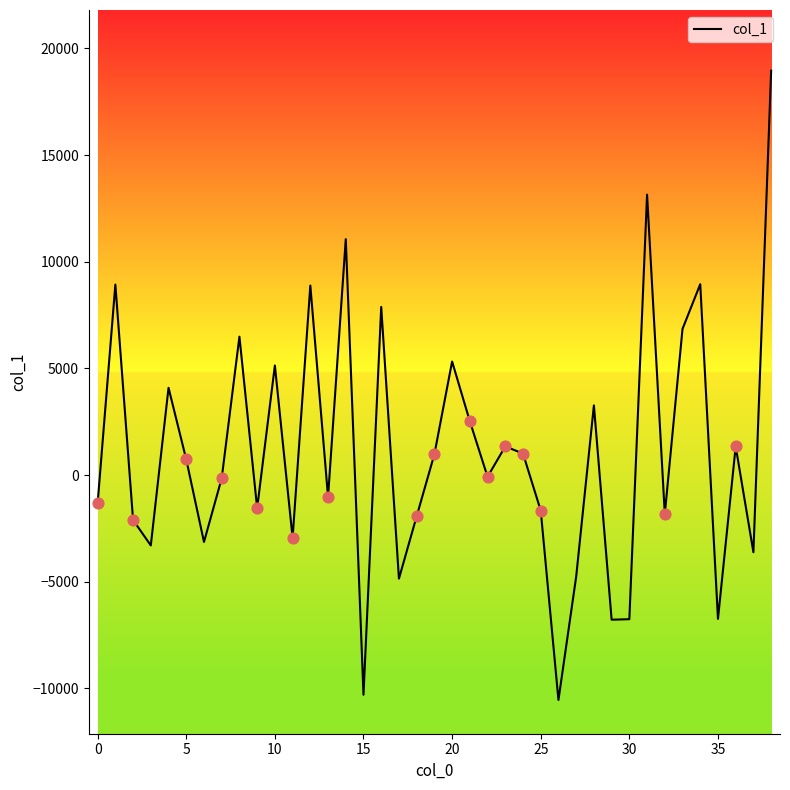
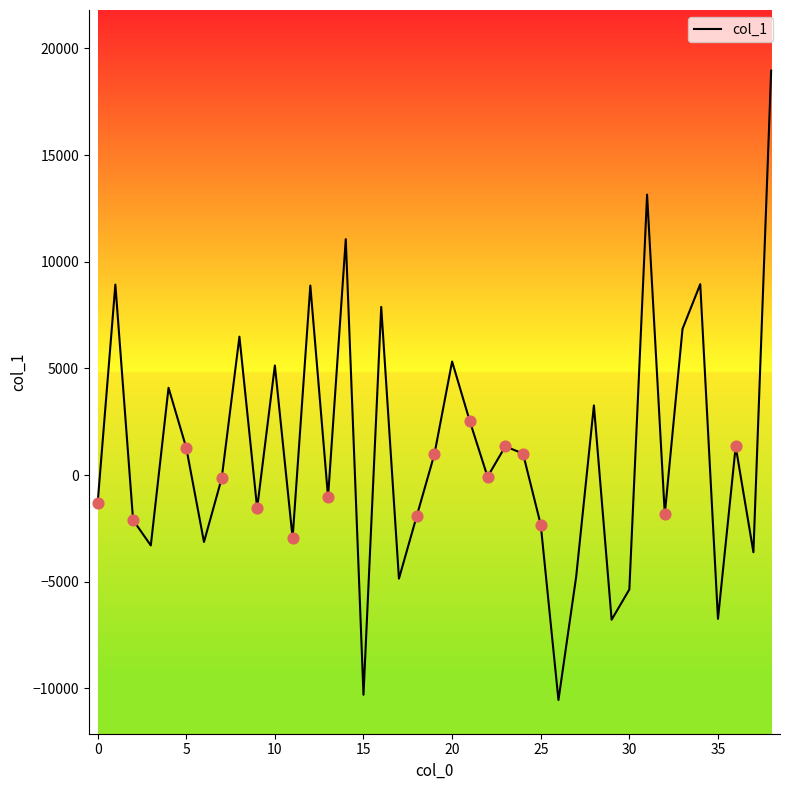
col_1, 5: 700 -> 1300
col_1, 25: -1700 -> -2300
col_1, 30: -6800 -> -5400
